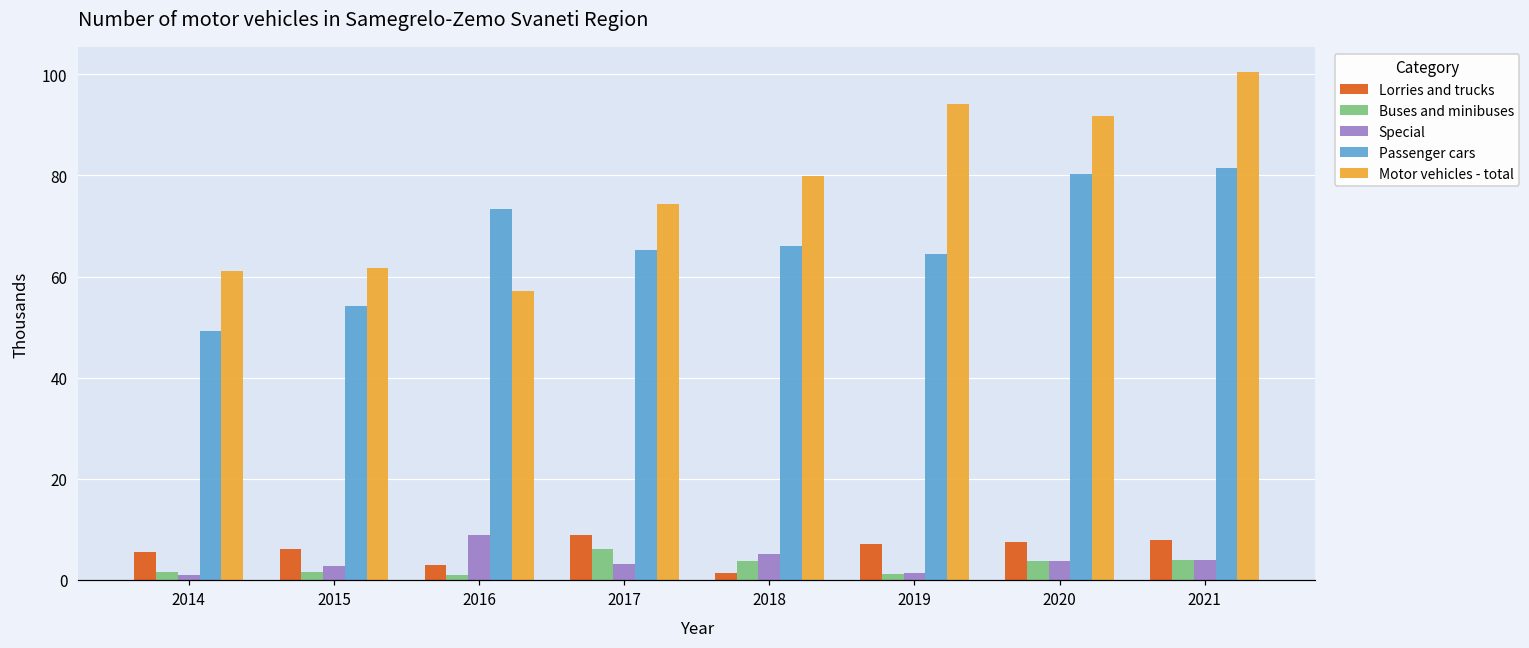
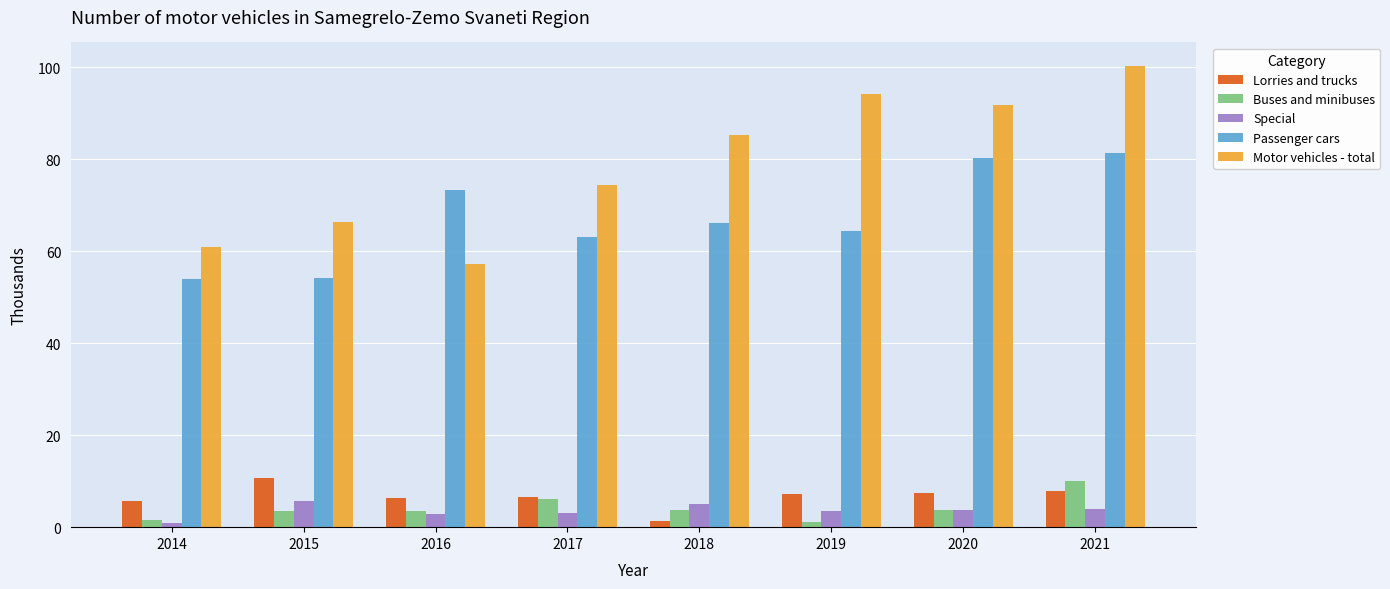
Passenger cars, 2014: 49 -> 54
Lorries and trucks, 2015: 6 -> 11
Buses and minibuses, 2015: 2 -> 4
Special, 2015: 3 -> 6
Motor vehicles - total, 2015: 62 -> 66
Lorries and trucks, 2016: 3 -> 6
Buses and minibuses, 2016: 1 -> 4
Special, 2016: 9 -> 3
Lorries and trucks, 2017: 9 -> 7
Passenger cars, 2017: 65 -> 63
Motor vehicles - total, 2018: 80 -> 85
Special, 2019: 1 -> 4
Buses and minibuses, 2021: 4 -> 10
